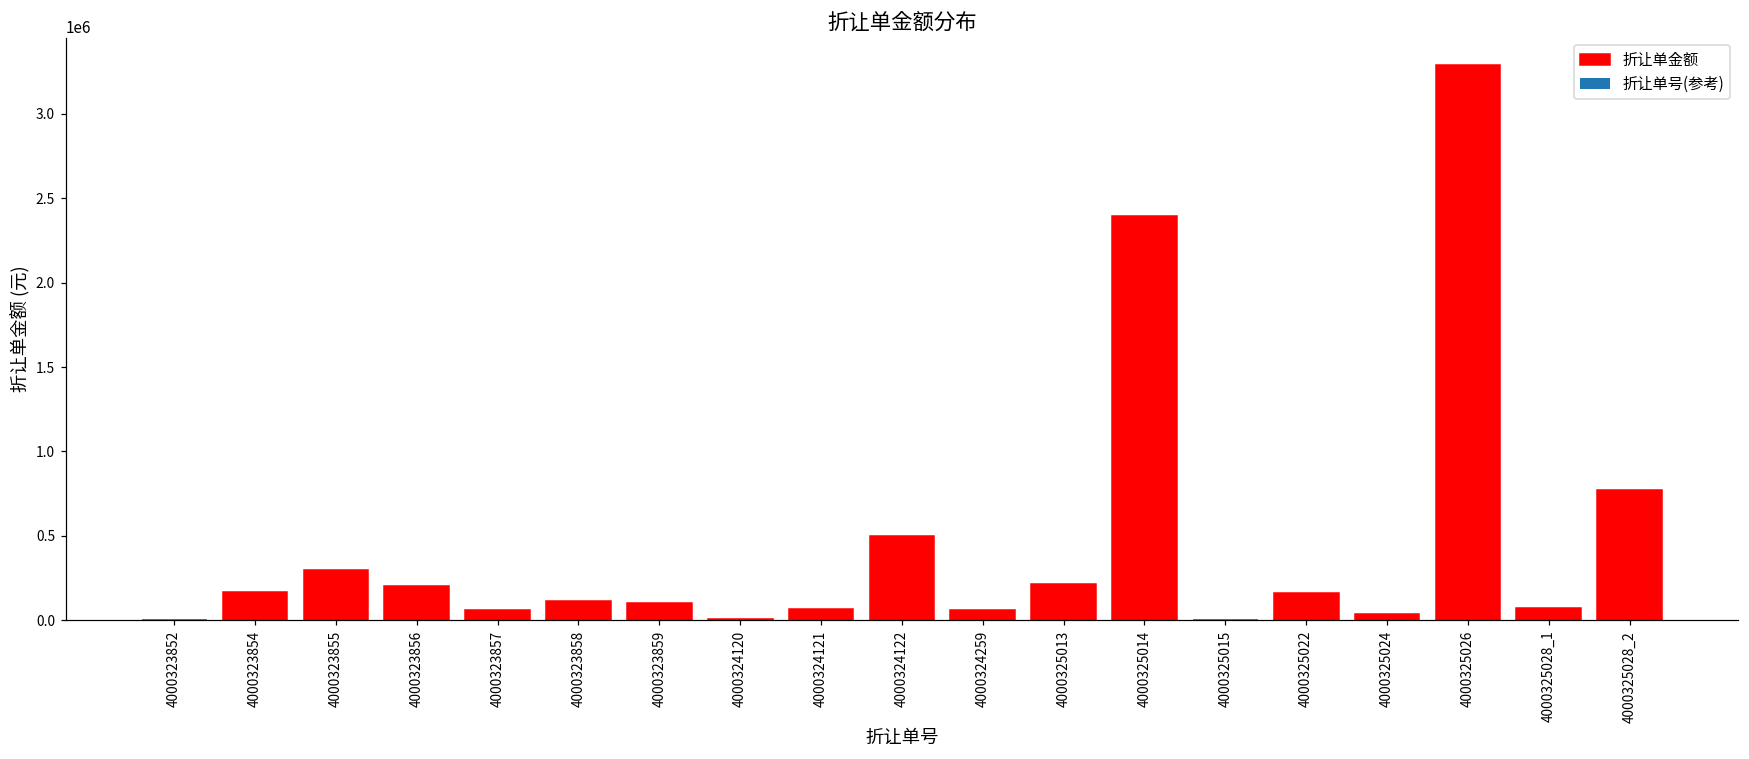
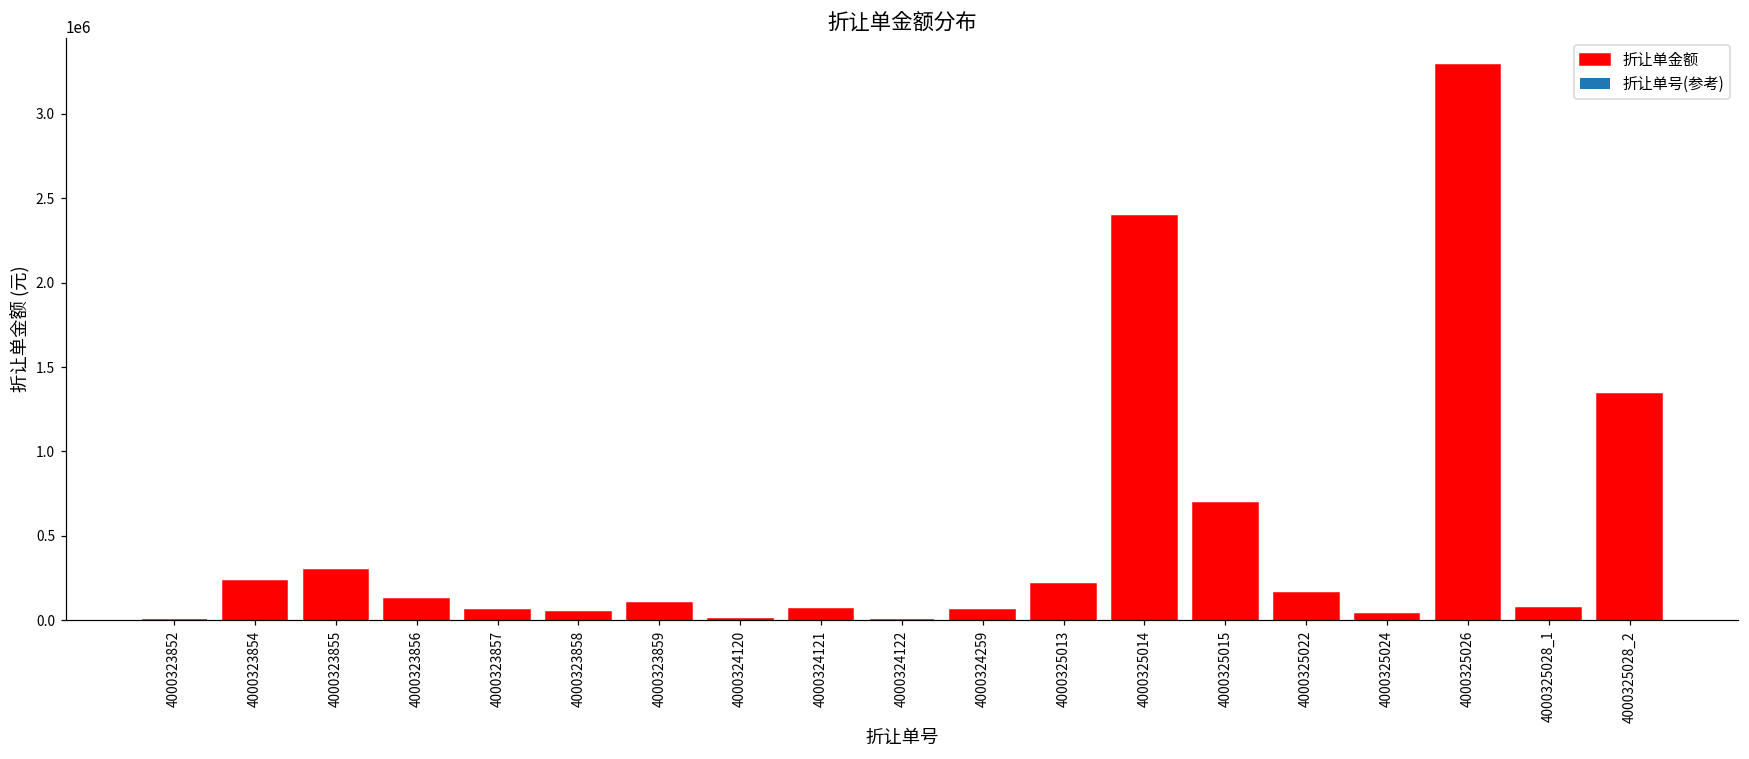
4000323854: 170000 -> 230000
4000323856: 200000 -> 130000
4000323858: 110000 -> 50000
4000324122: 500000 -> 0
4000325015: 0 -> 690000
4000325028_2: 770000 -> 1340000
